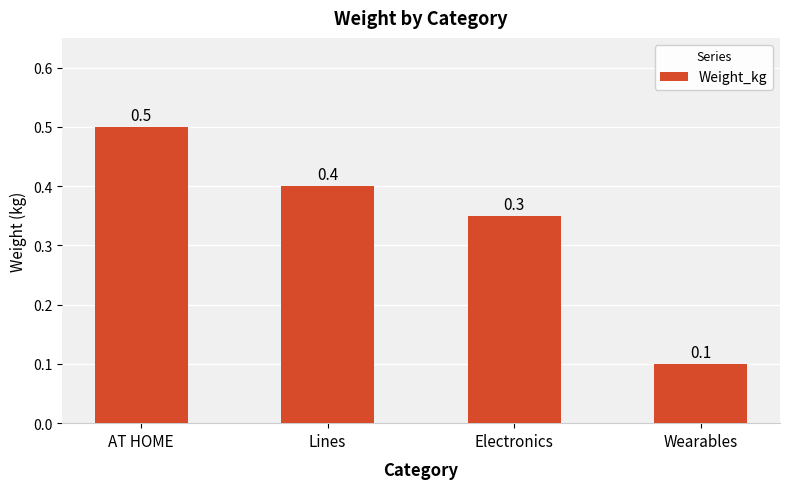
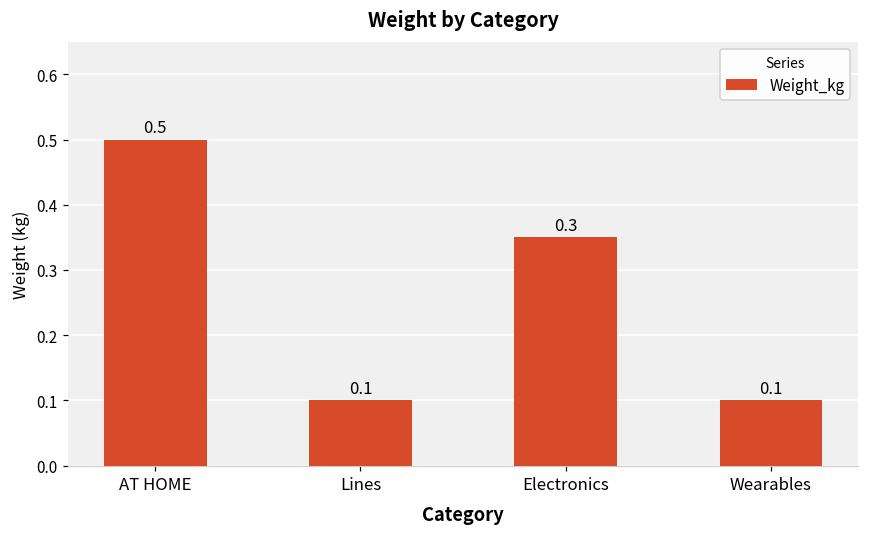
Lines: 0.4 -> 0.1
